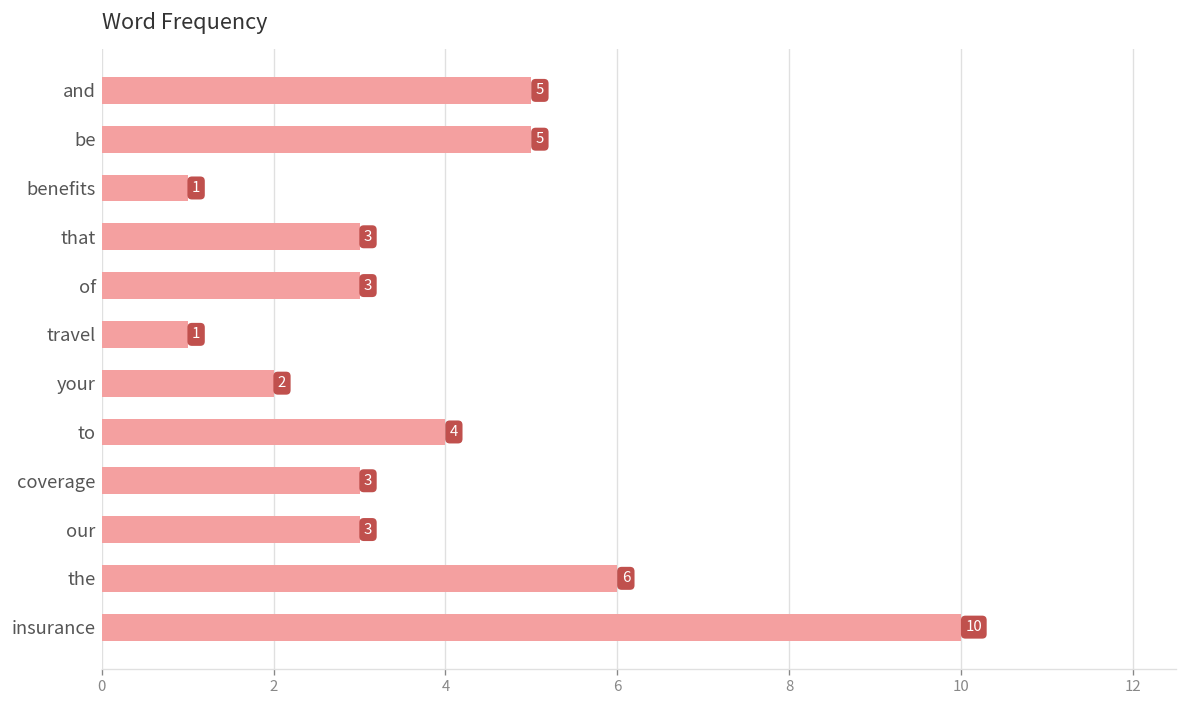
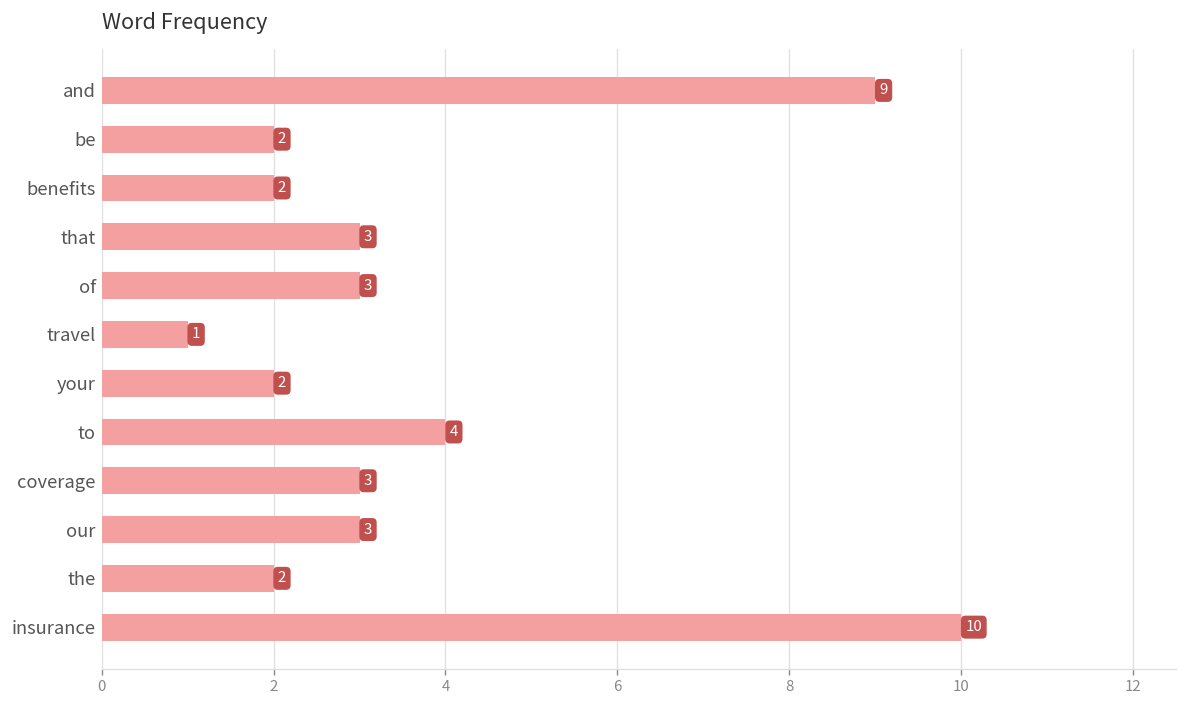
and: 5 -> 9
be: 5 -> 2
benefits: 1 -> 2
the: 6 -> 2
